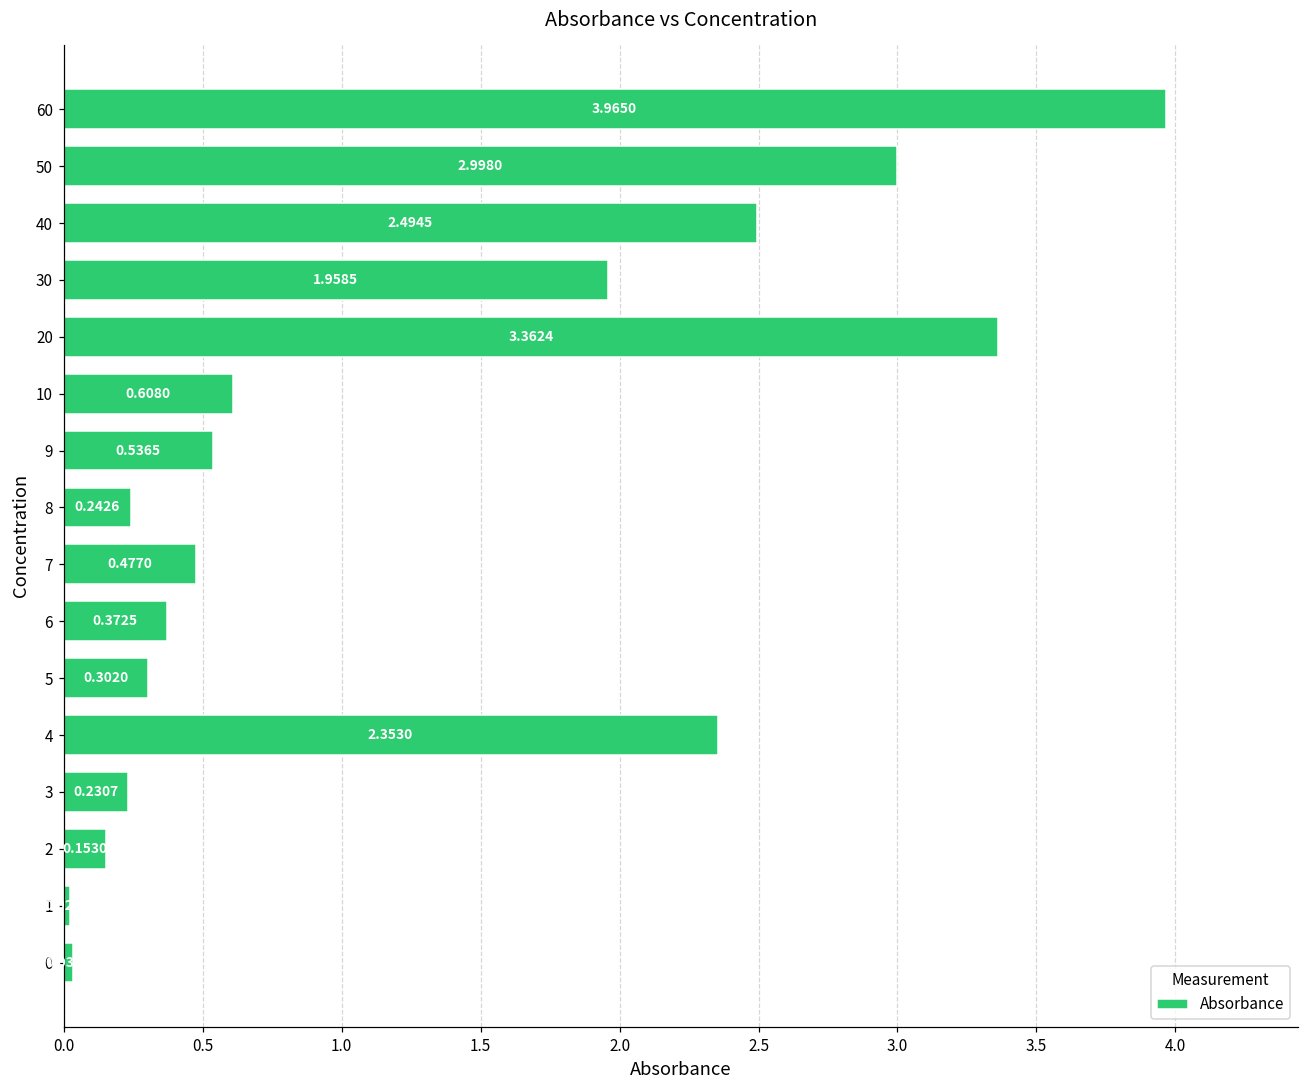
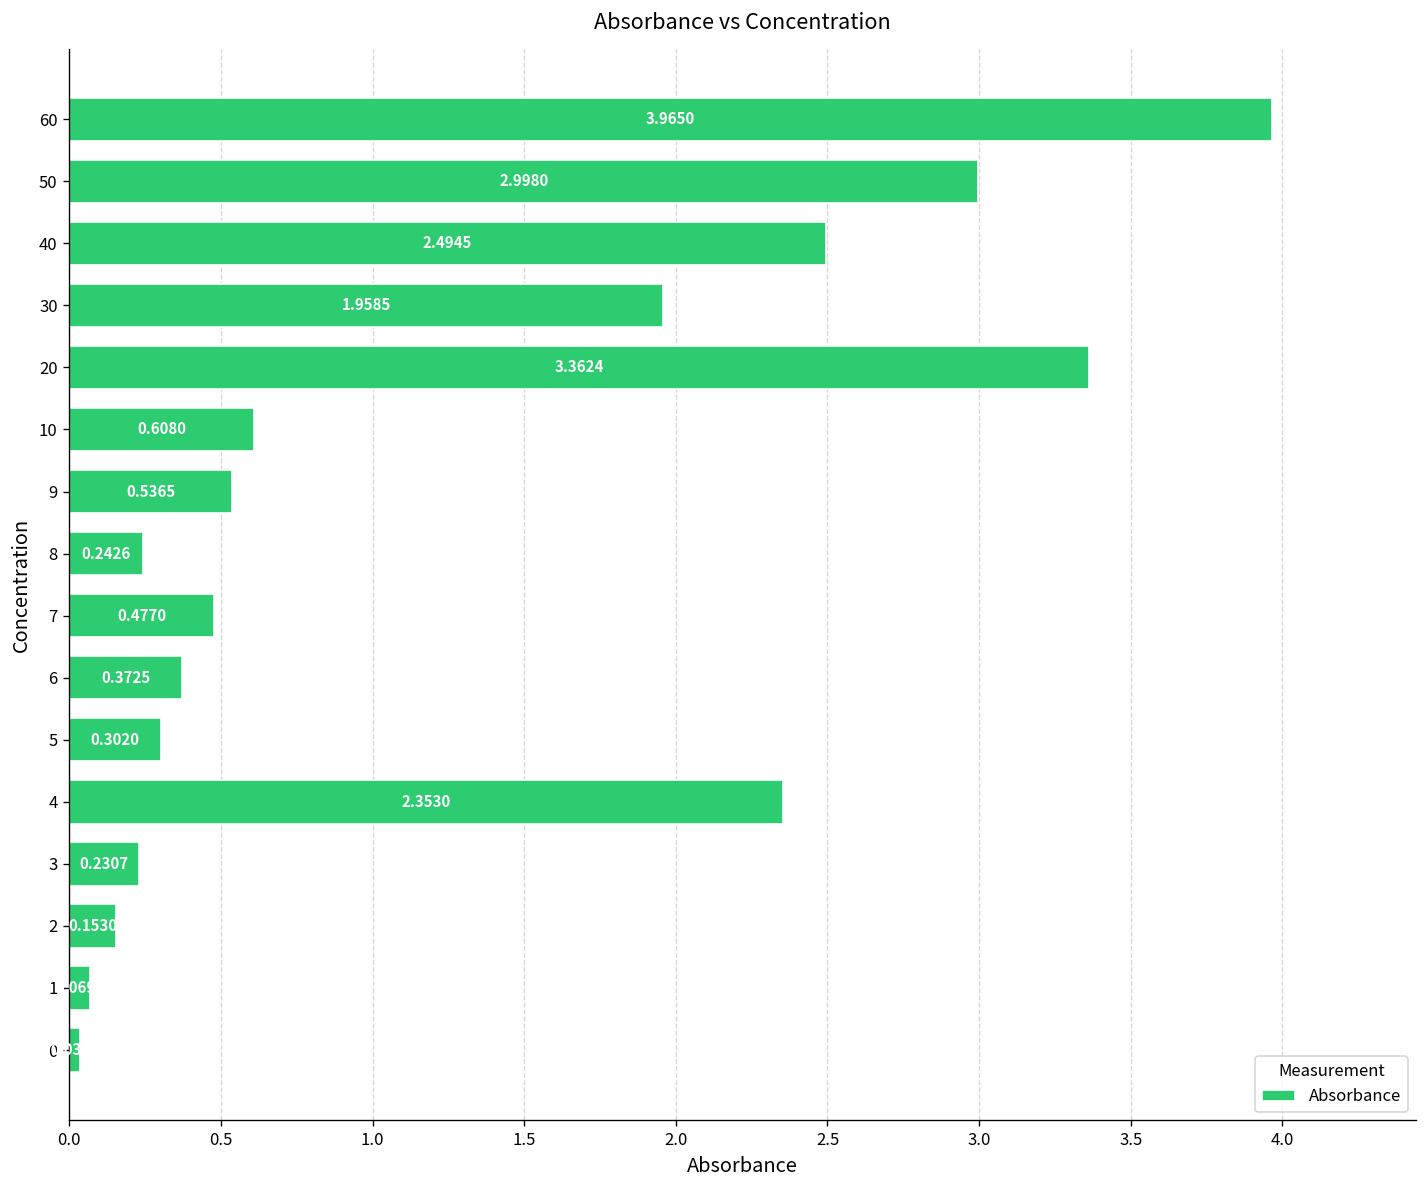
1: 0.02 -> 0.07
